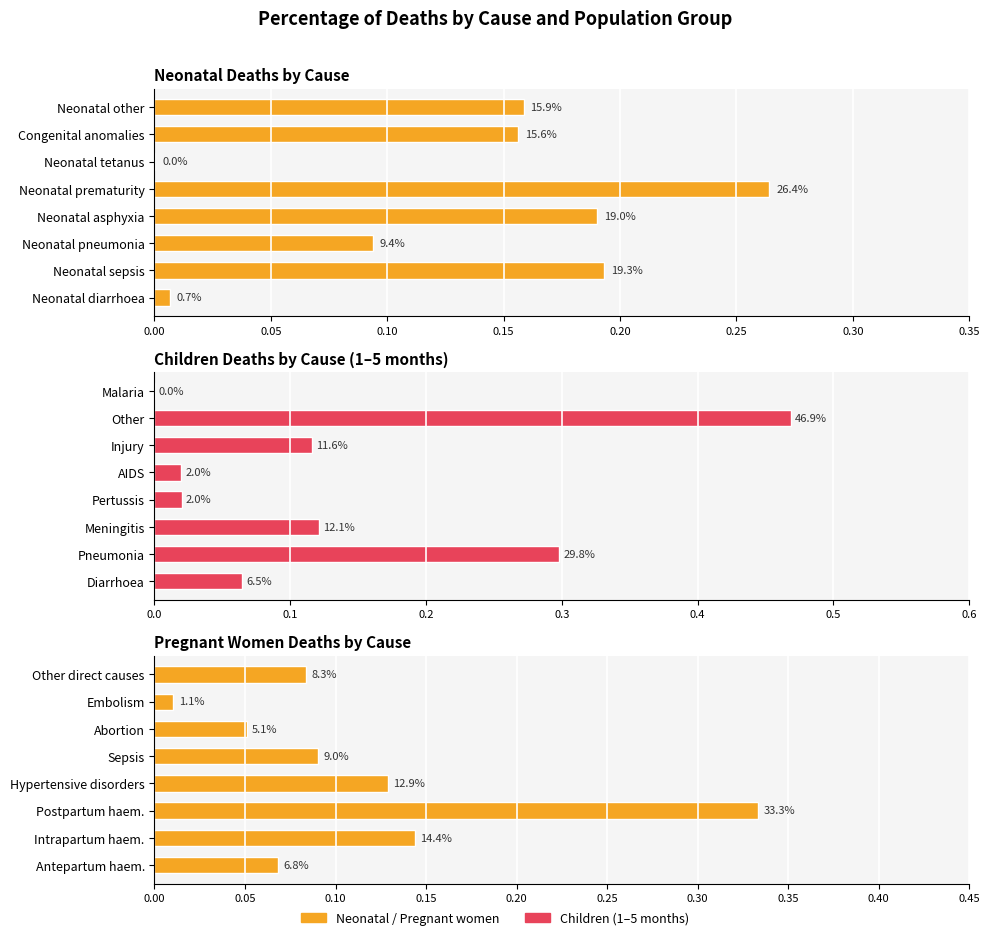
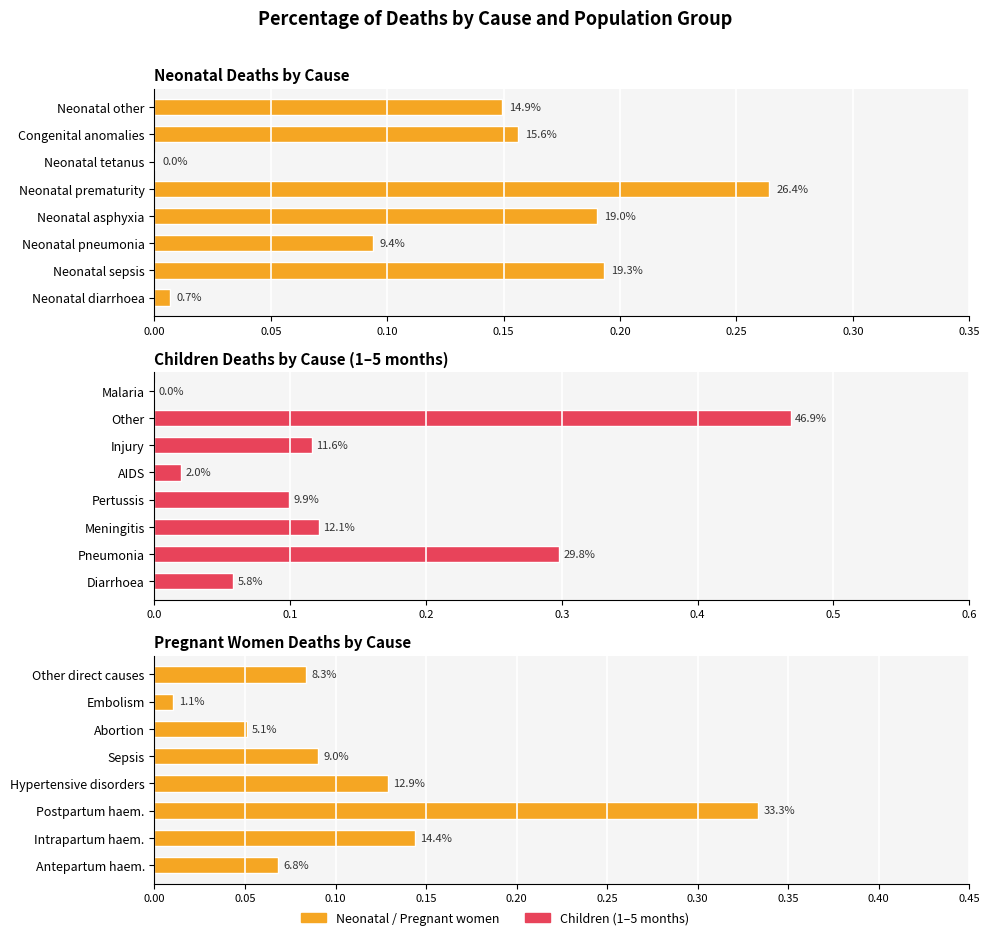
Neonatal Deaths by Cause, Neonatal other: 15.9% -> 14.9%
Children Deaths by Cause (1–5 months), Pertussis: 2.0% -> 9.9%
Children Deaths by Cause (1–5 months), Diarrhoea: 6.5% -> 5.8%
